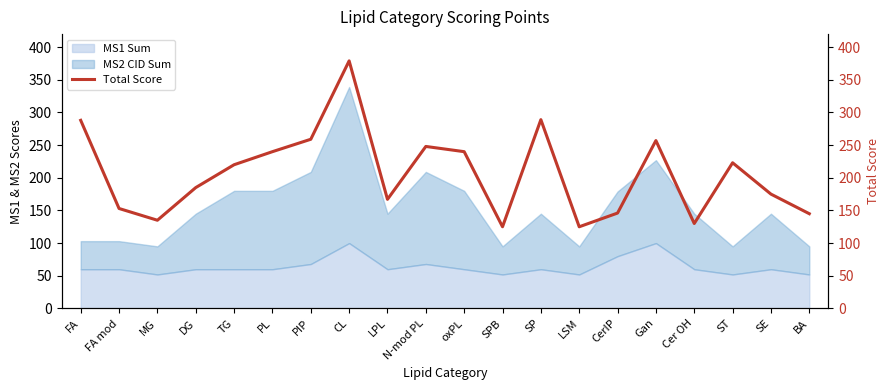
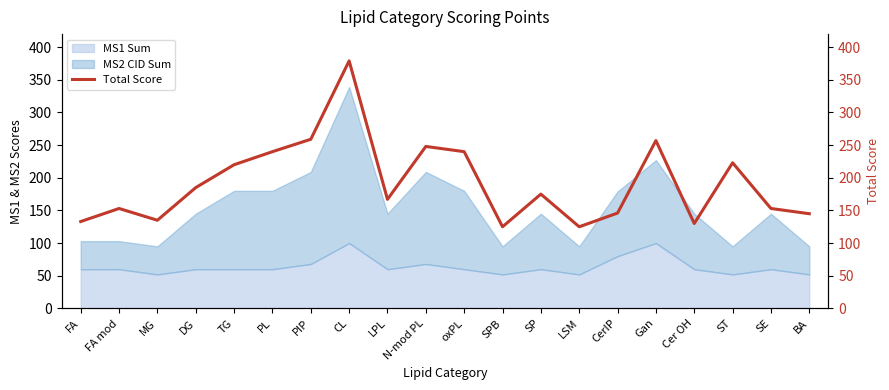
Total Score, FA: 290 -> 130
Total Score, SP: 290 -> 180
Total Score, SE: 180 -> 150
